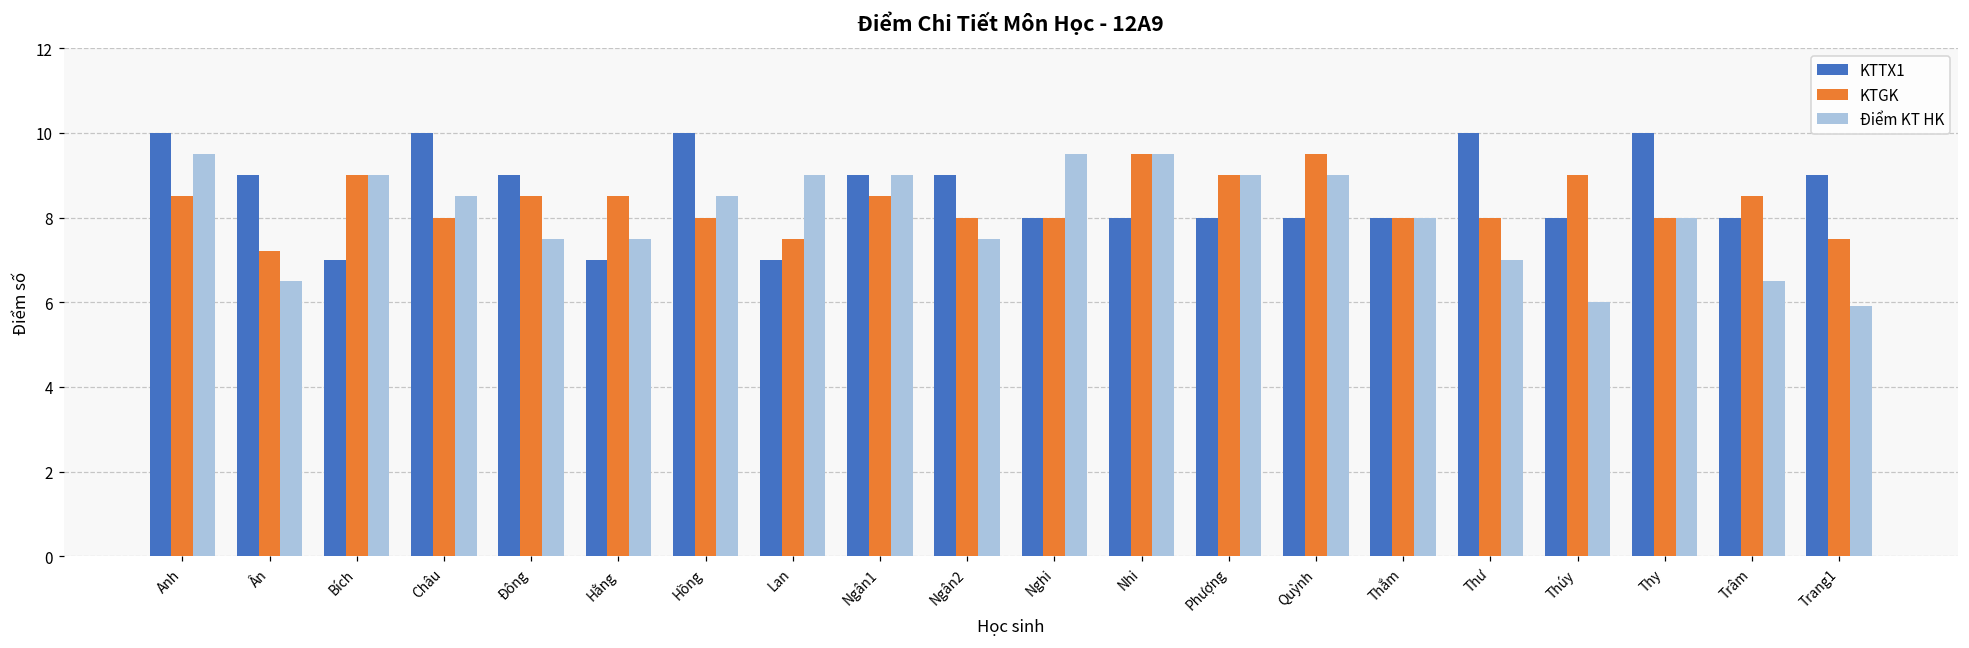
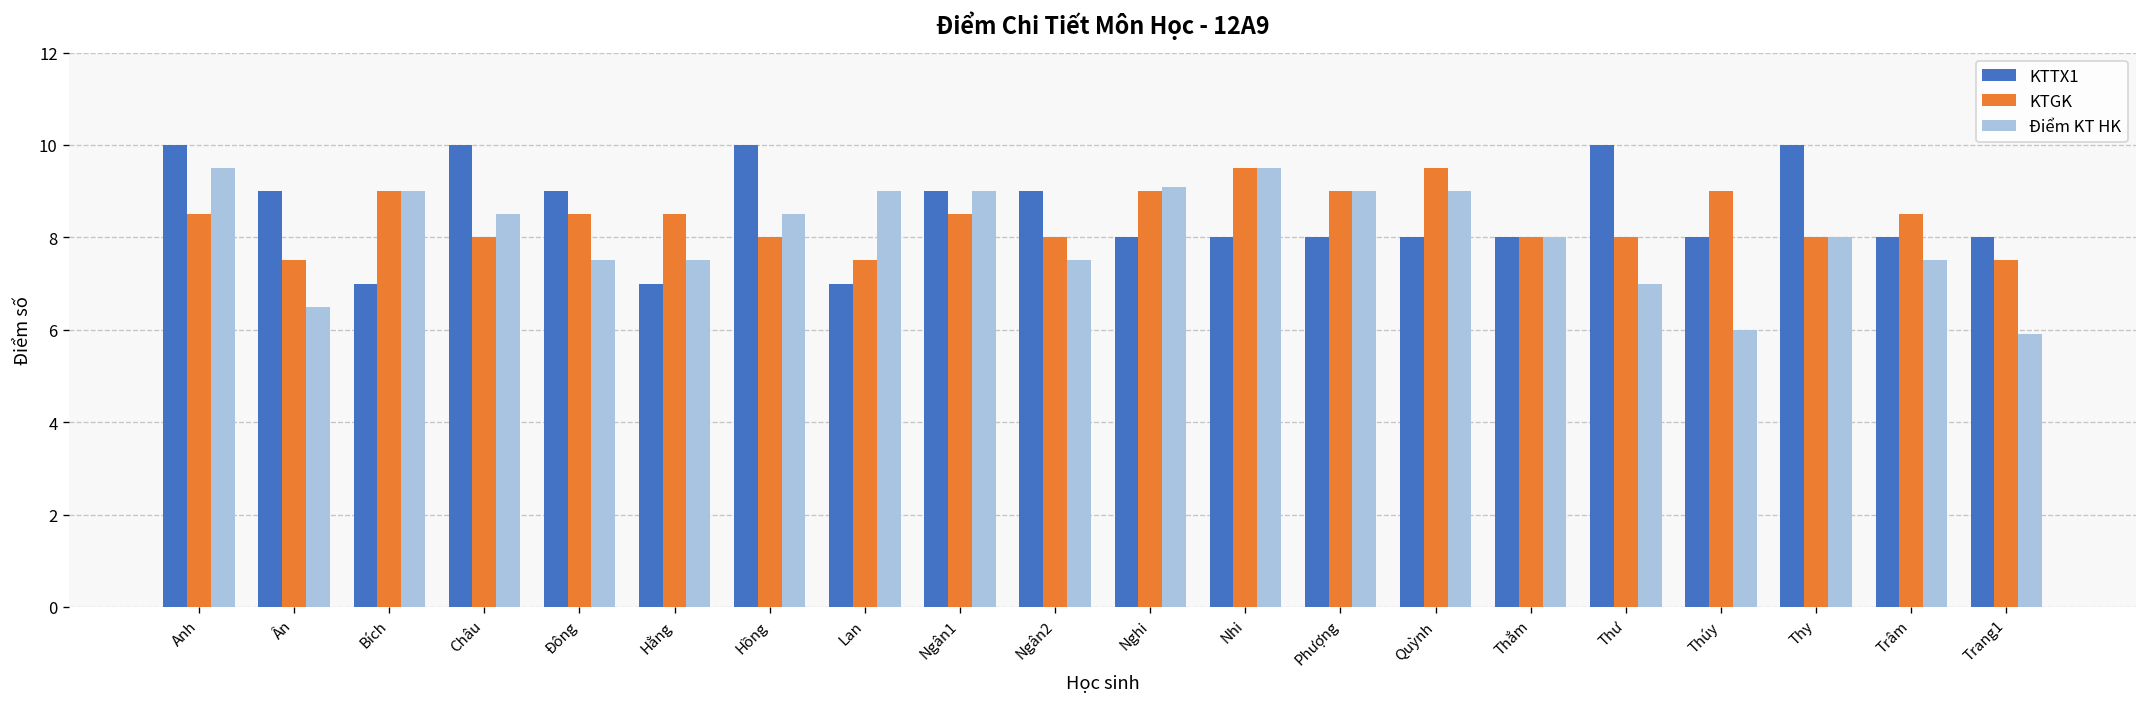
KTGK, Ân: 7.2 -> 7.5
KTGK, Nghi: 8 -> 9
Điểm KT HK, Nghi: 9.5 -> 9.1
Điểm KT HK, Trâm: 6.5 -> 7.5
KTTX1, Trang1: 9 -> 8
